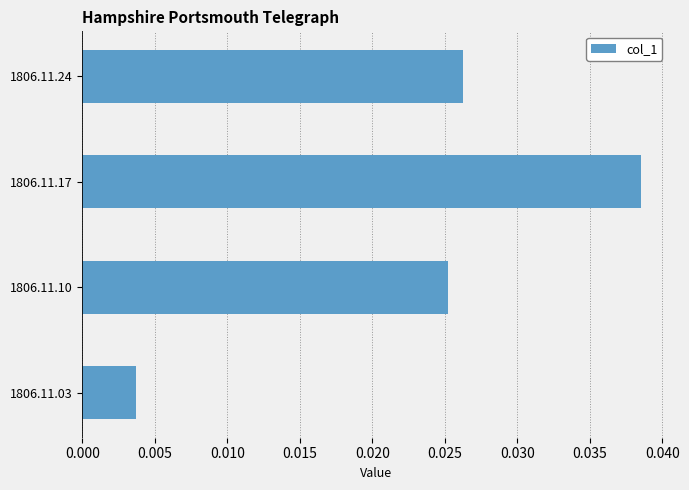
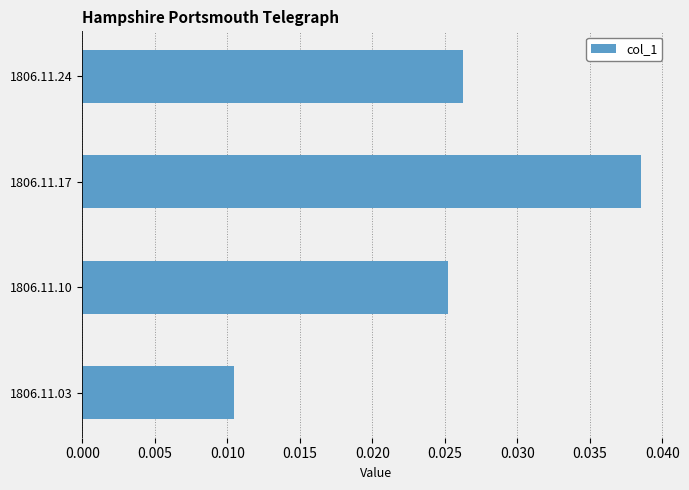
1806.11.03: 0.0037 -> 0.0104
